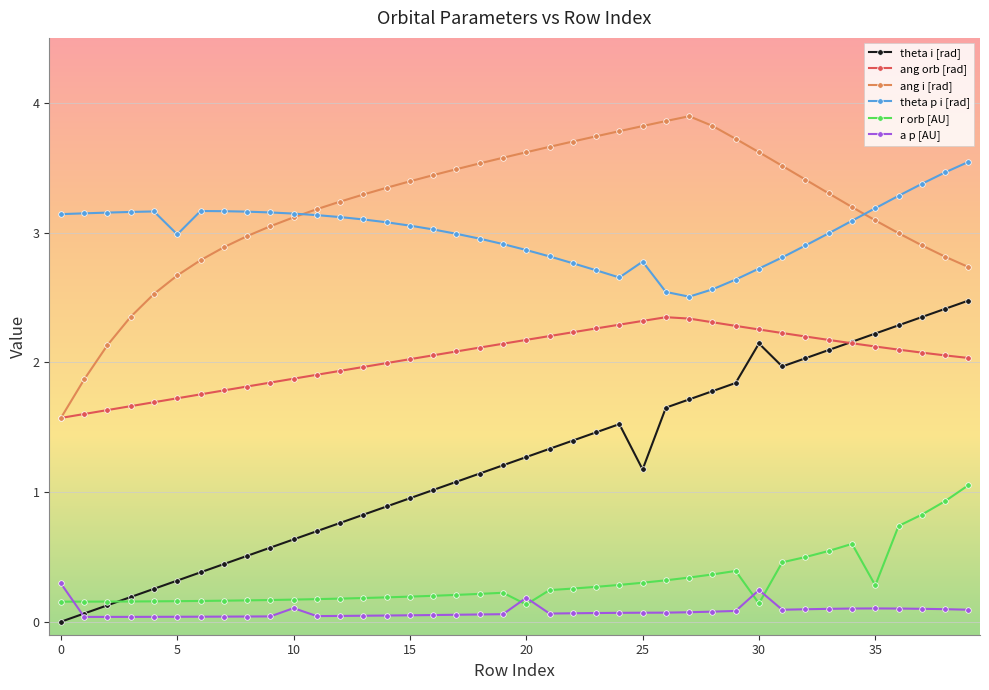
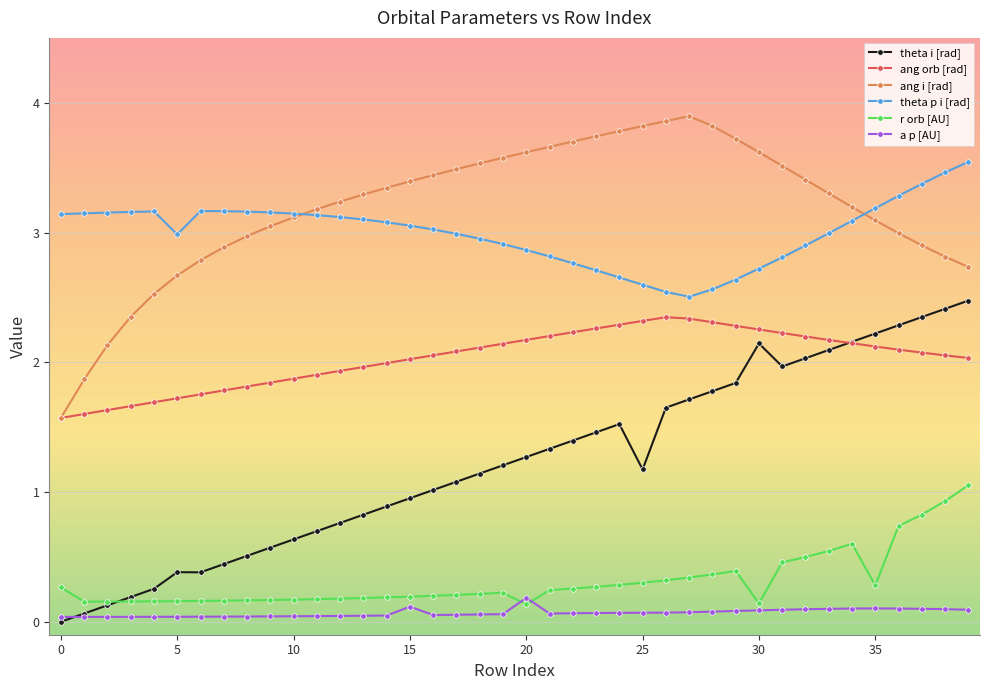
r orb [AU], 0: 0.15 -> 0.26
a p [AU], 0: 0.30 -> 0.04
theta i [rad], 5: 0.32 -> 0.38
a p [AU], 10: 0.10 -> 0.04
a p [AU], 15: 0.05 -> 0.12
theta p i [rad], 25: 2.78 -> 2.60
a p [AU], 30: 0.24 -> 0.09
